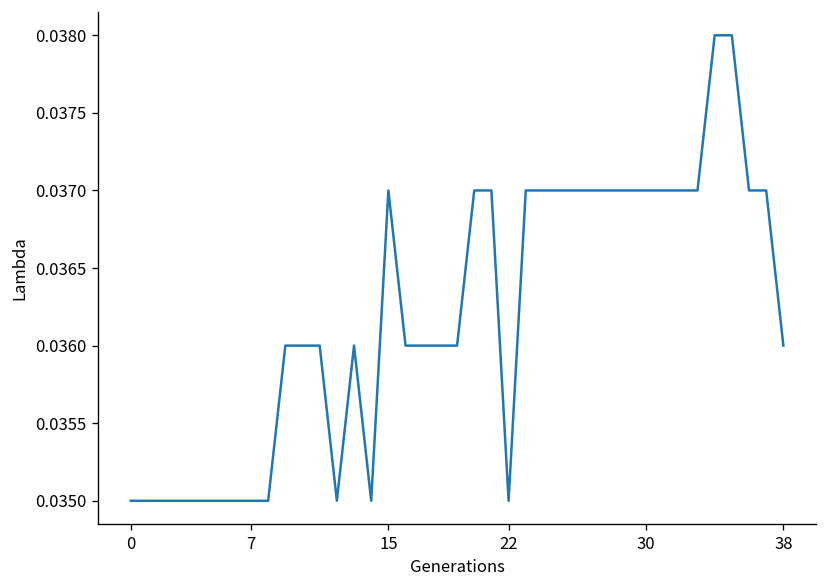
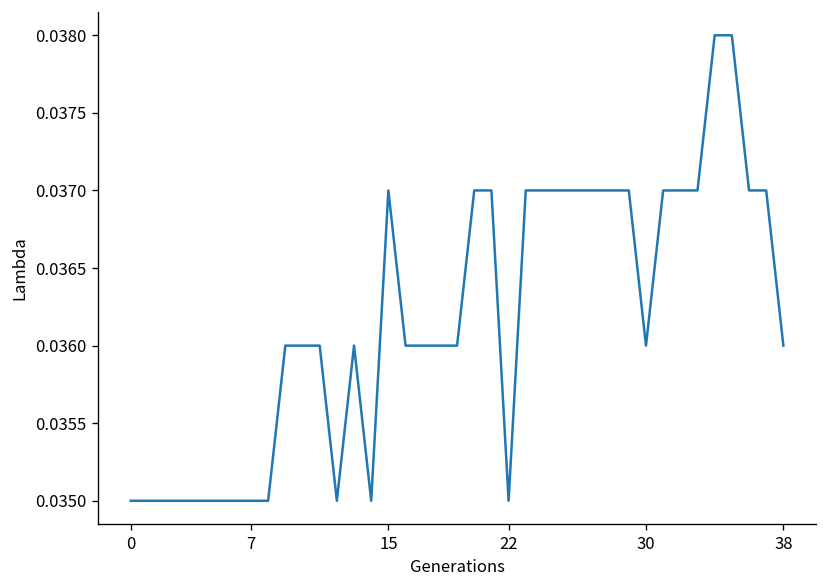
30: 0.037 -> 0.036
